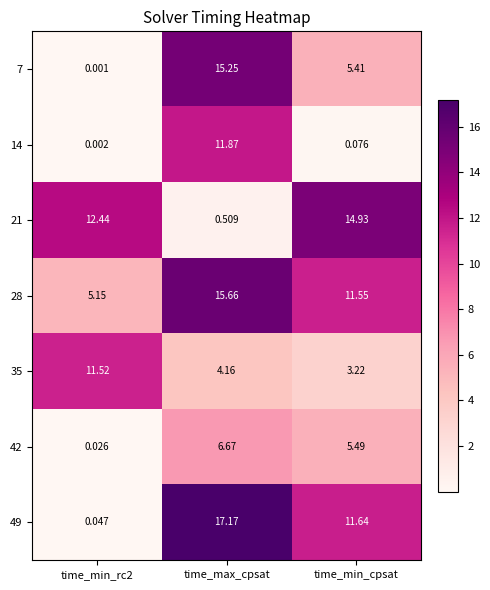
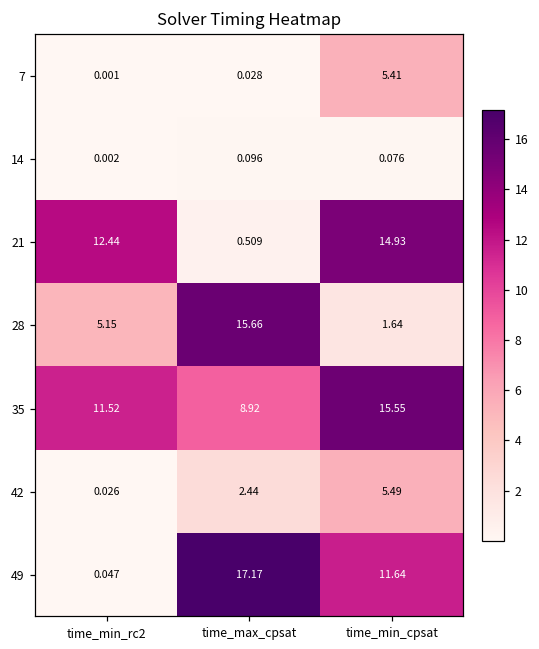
7, time_max_cpsat: 15.25 -> 0.028
14, time_max_cpsat: 11.87 -> 0.096
28, time_min_cpsat: 11.55 -> 1.64
35, time_max_cpsat: 4.16 -> 8.92
35, time_min_cpsat: 3.22 -> 15.55
42, time_max_cpsat: 6.67 -> 2.44
